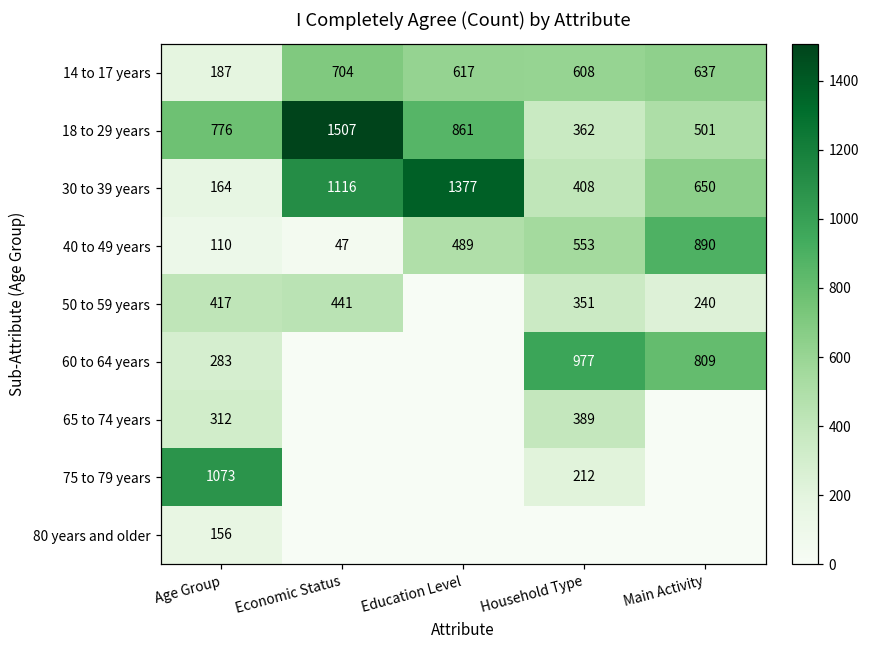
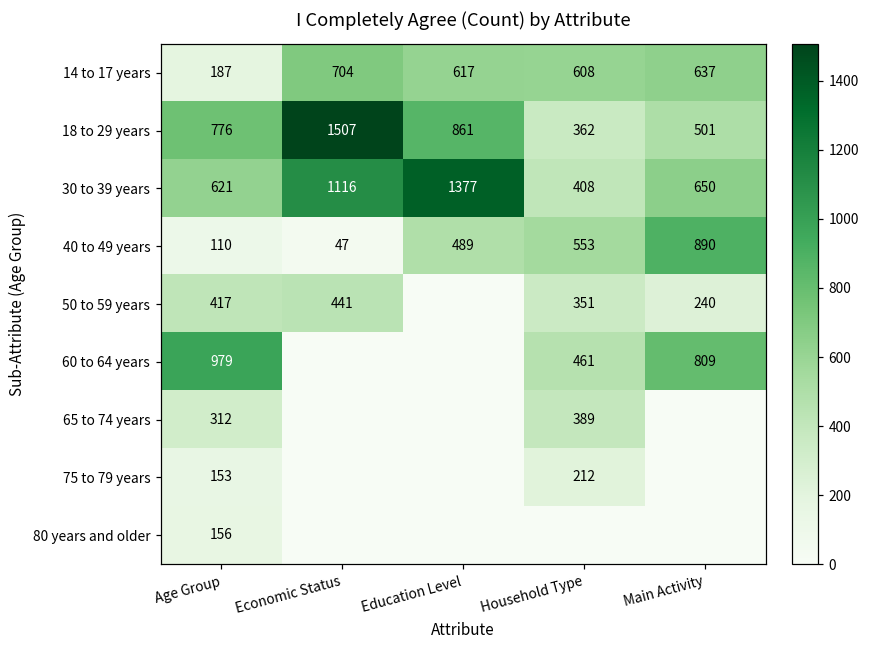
30 to 39 years, Age Group: 164 -> 621
60 to 64 years, Age Group: 283 -> 979
60 to 64 years, Household Type: 977 -> 461
75 to 79 years, Age Group: 1073 -> 153
